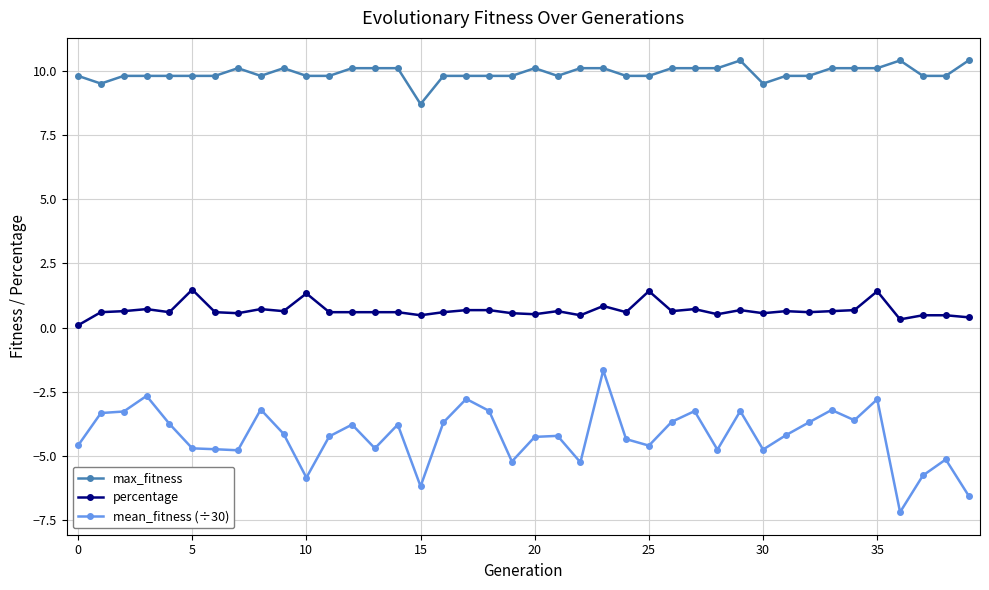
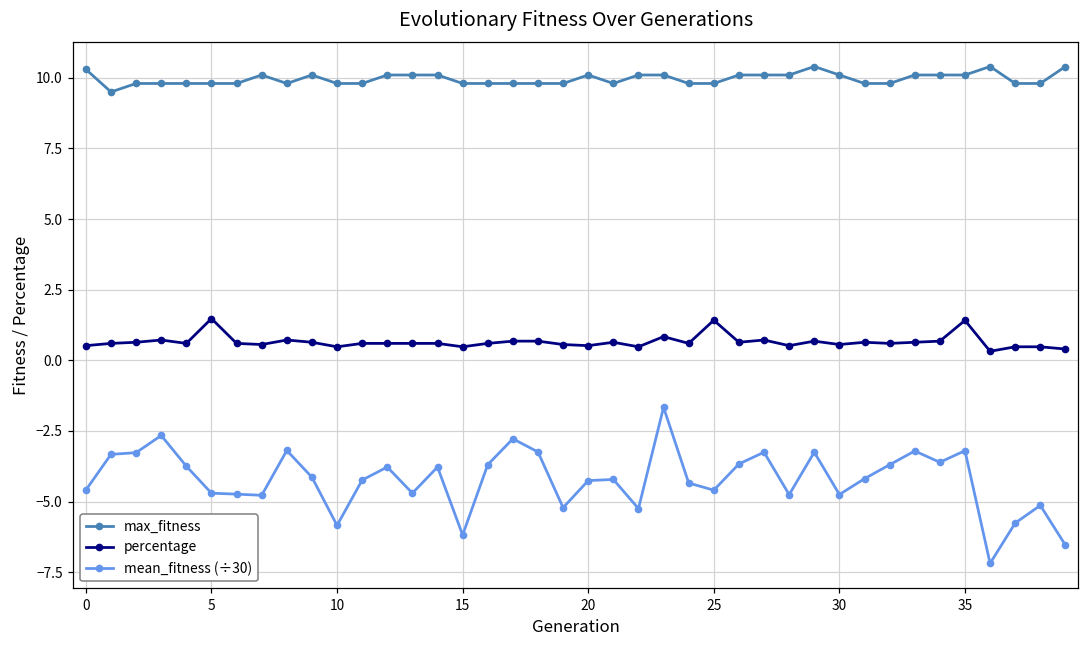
max_fitness, 0: 9.8 -> 10.3
percentage, 0: 0.1 -> 0.5
percentage, 10: 1.3 -> 0.5
max_fitness, 15: 8.7 -> 9.8
max_fitness, 30: 9.5 -> 10.1
mean_fitness (÷30), 35: -2.8 -> -3.2
